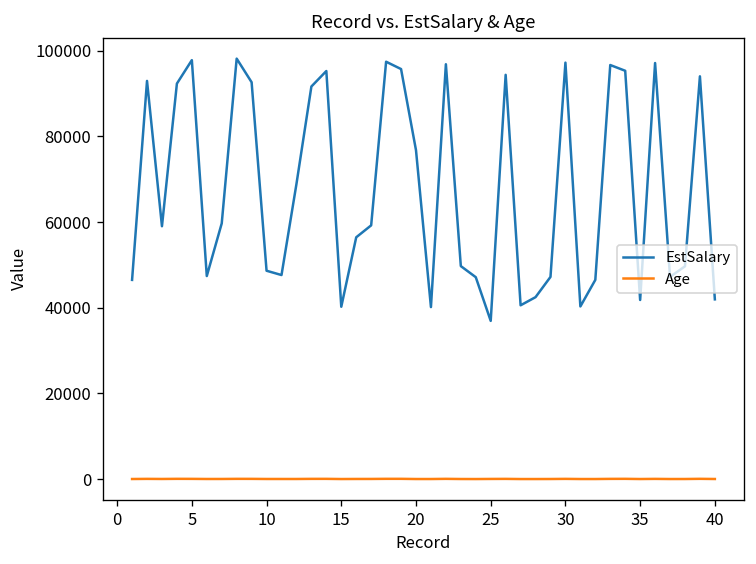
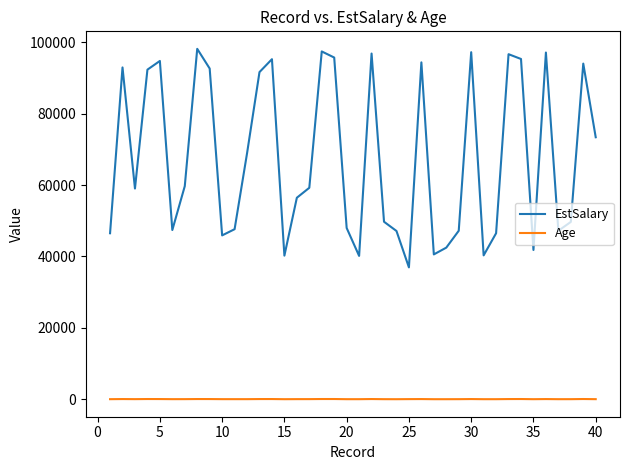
EstSalary, 5: 98000 -> 95000
EstSalary, 10: 49000 -> 46000
EstSalary, 20: 77000 -> 48000
EstSalary, 40: 42000 -> 73000
